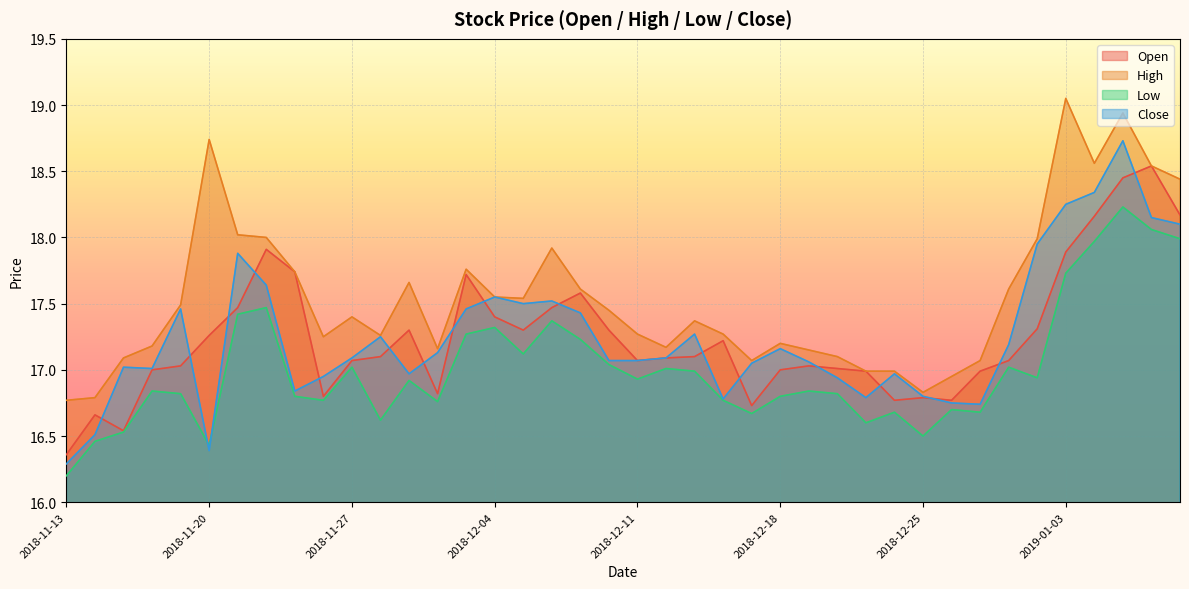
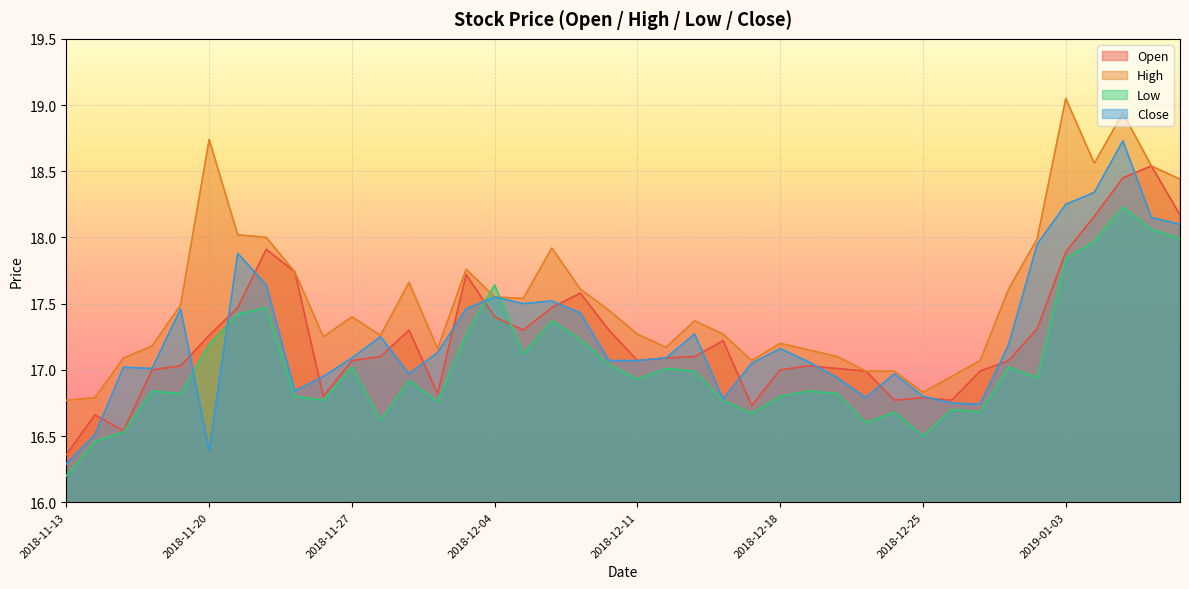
Low, 2018-11-20: 16.43 -> 17.19
Low, 2018-12-04: 17.32 -> 17.64
Low, 2019-01-03: 17.73 -> 17.84
